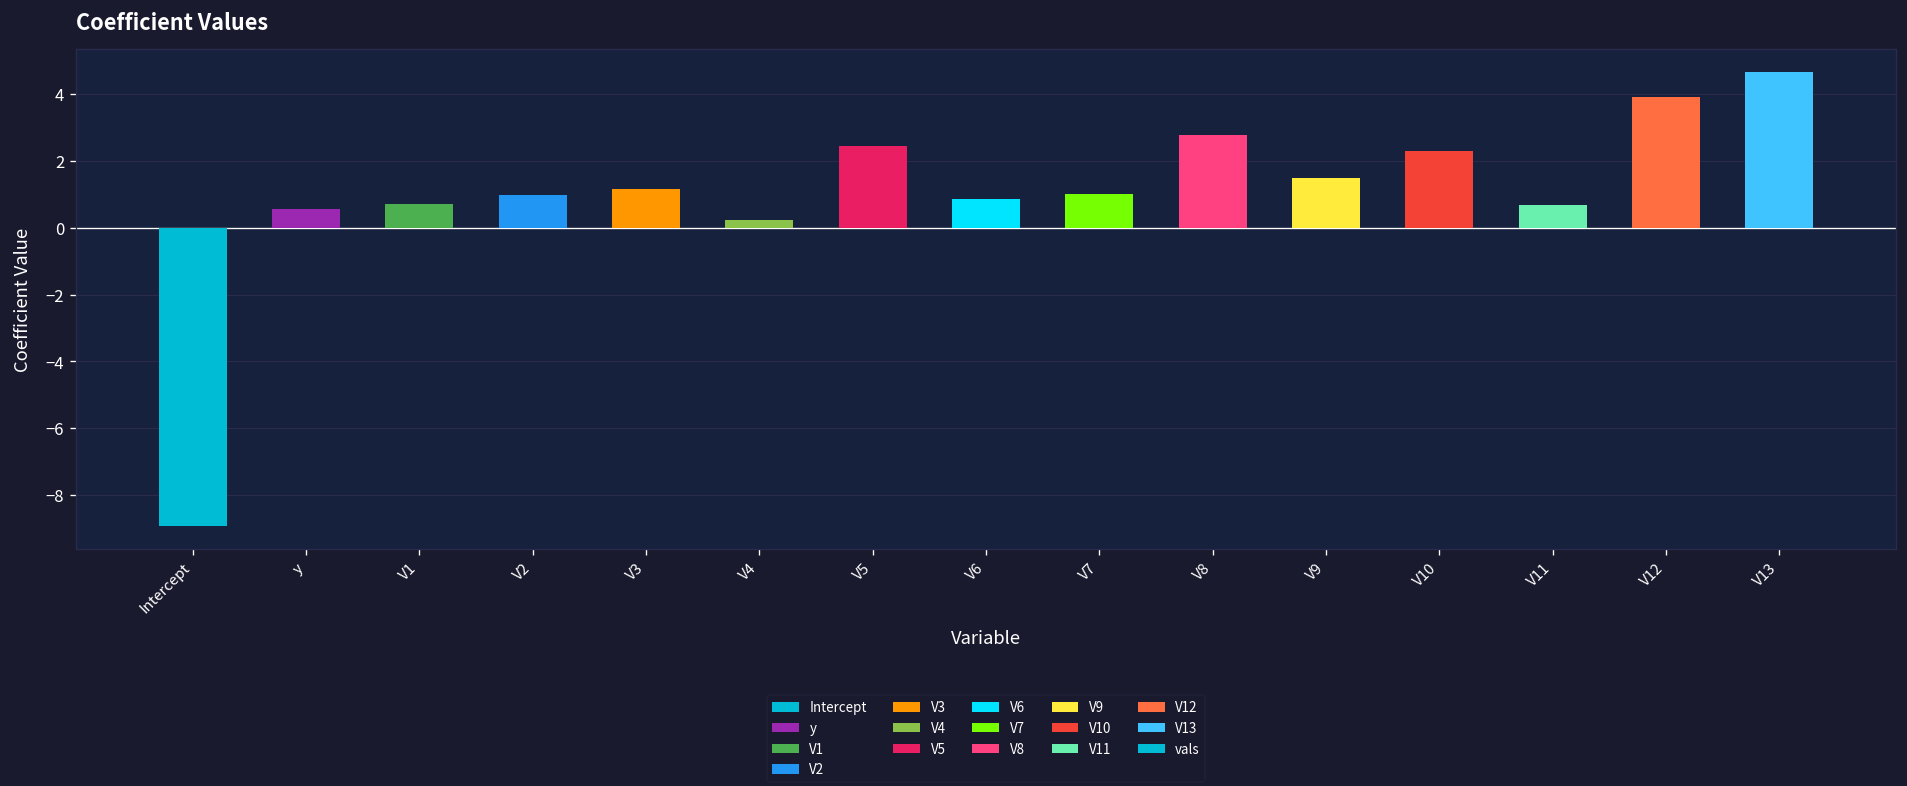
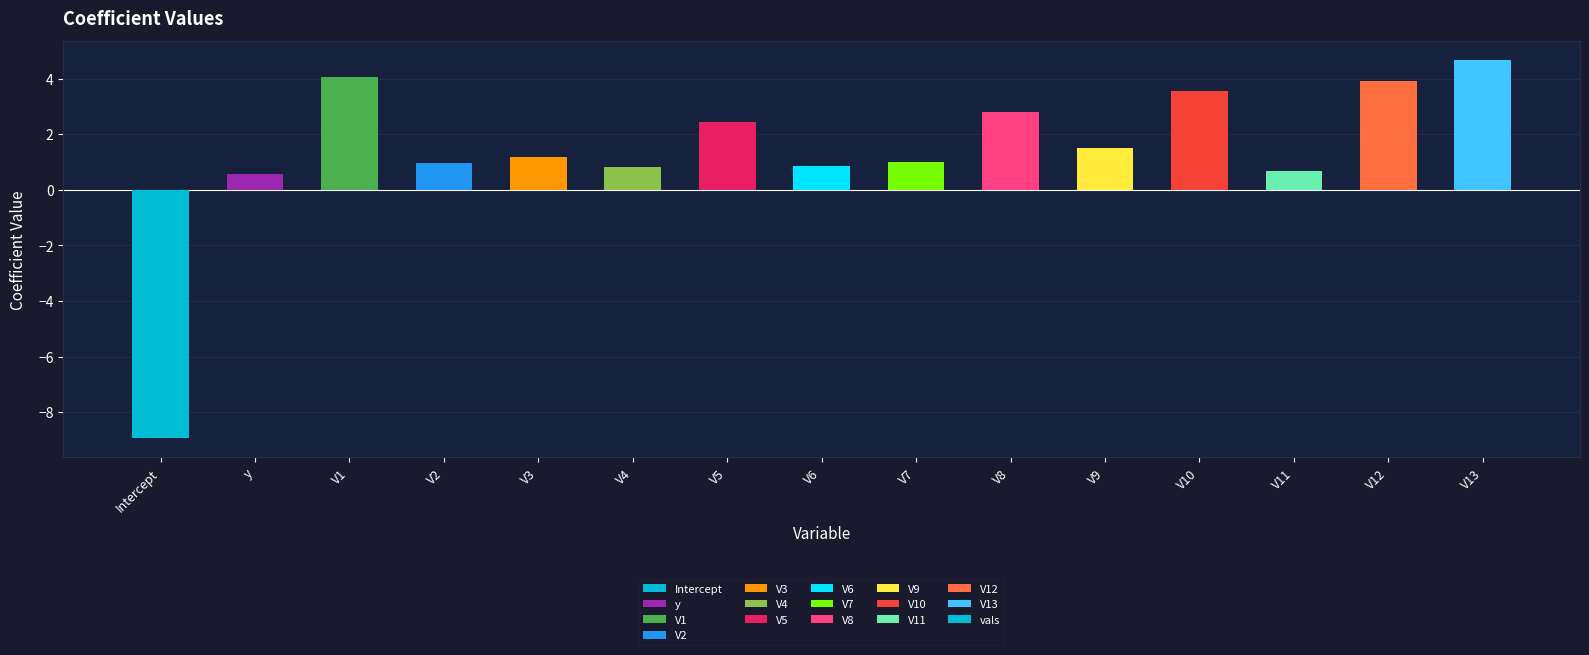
V1: 0.7 -> 4.0
V4: 0.2 -> 0.8
V10: 2.3 -> 3.6
